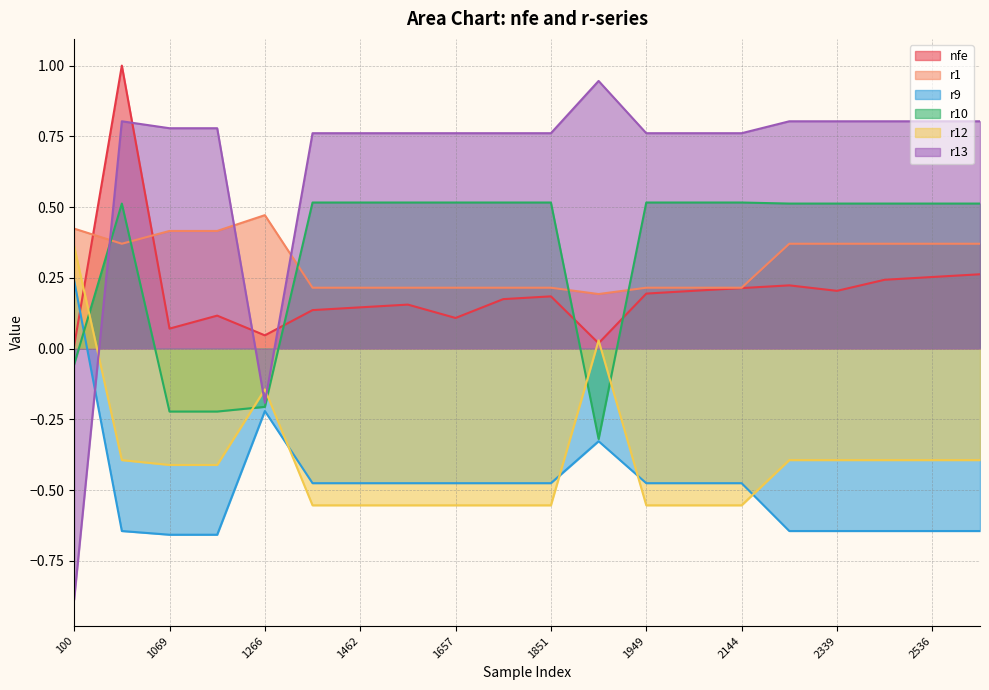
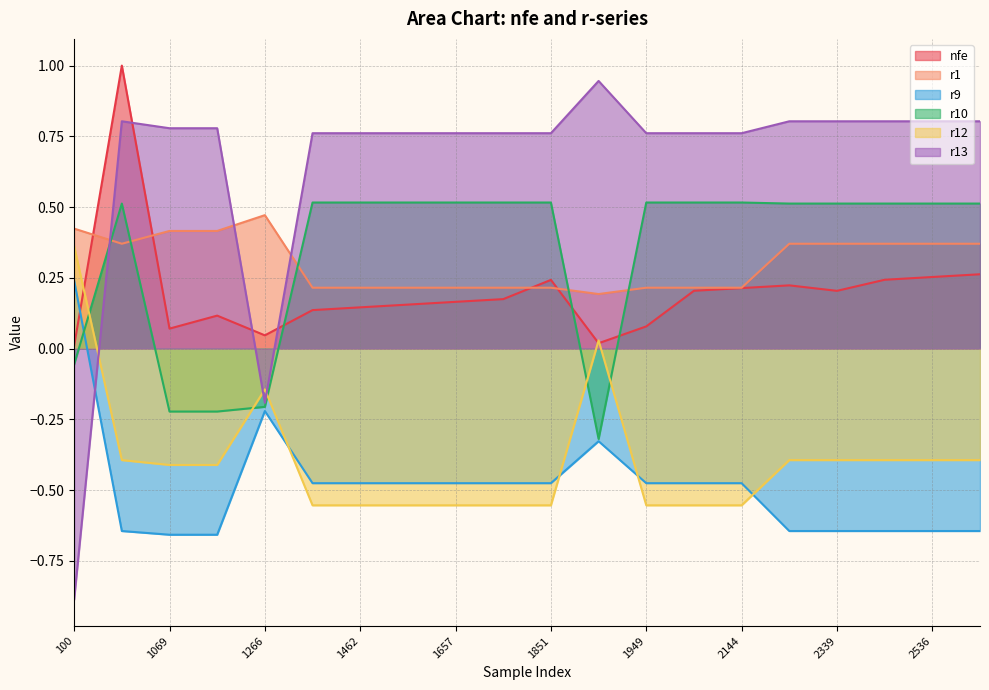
nfe, 1657: 0.11 -> 0.17
nfe, 1851: 0.18 -> 0.24
nfe, 1949: 0.19 -> 0.08
